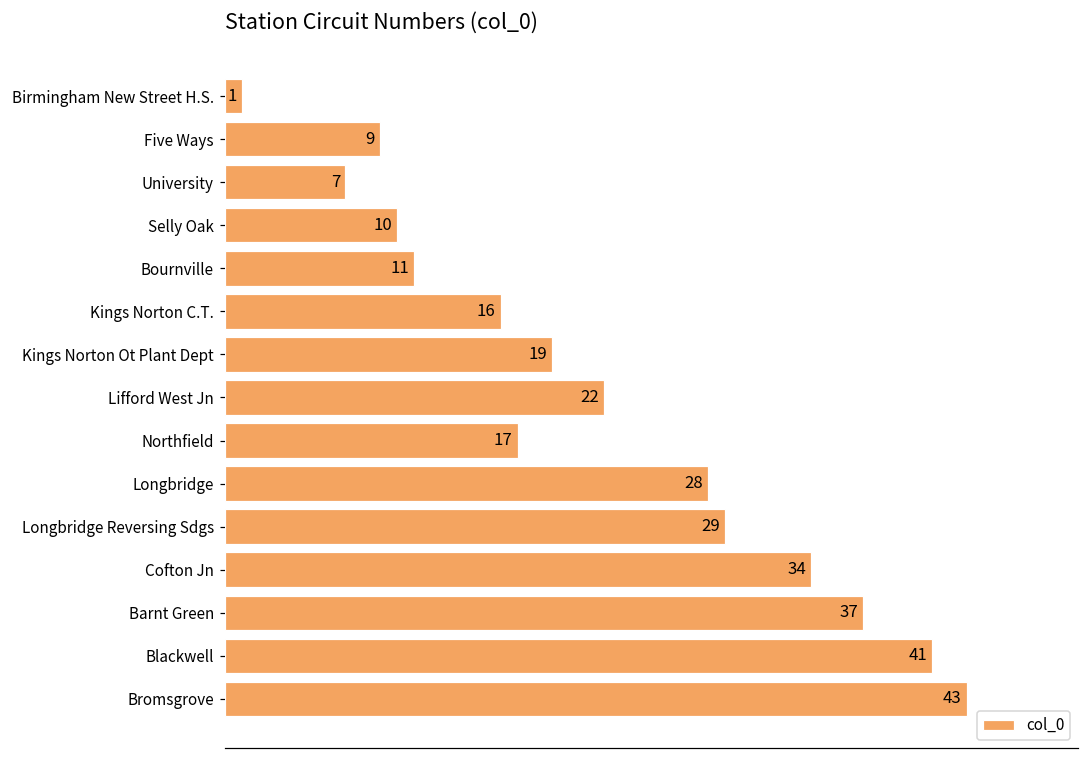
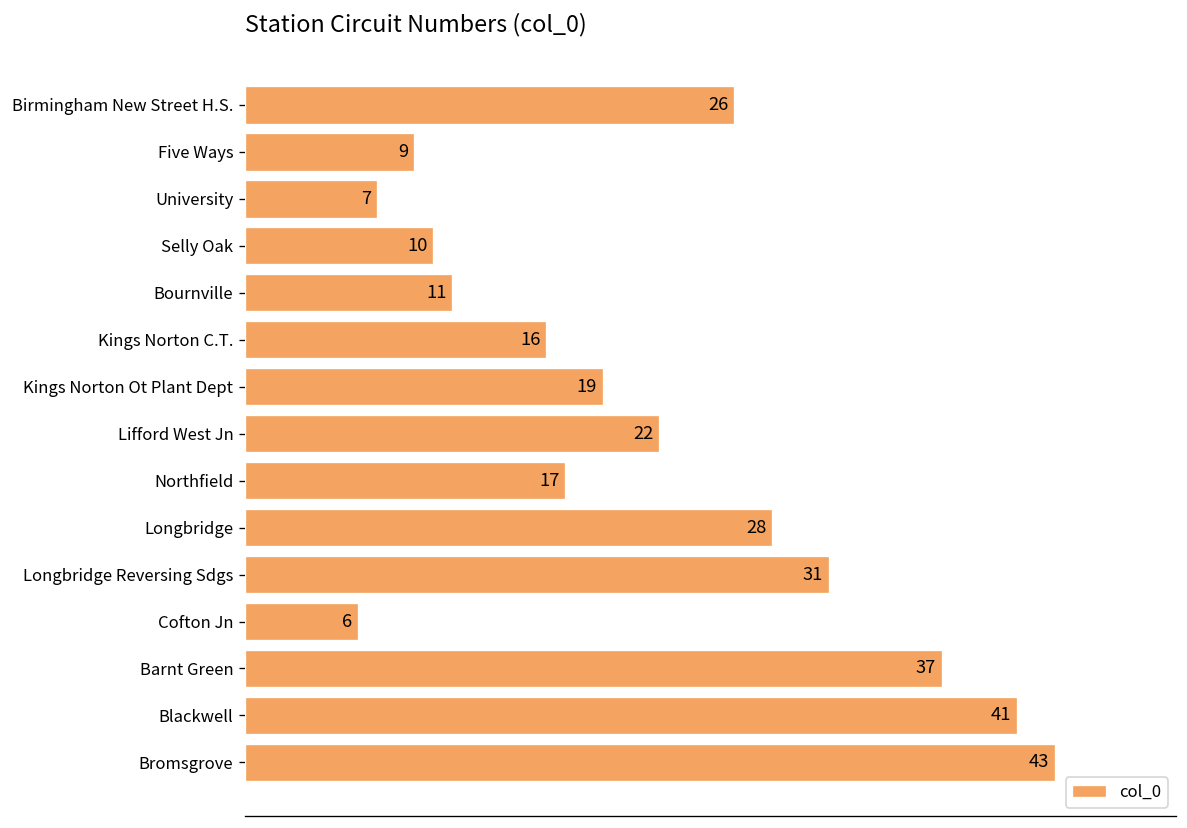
Birmingham New Street H.S.: 1 -> 26
Longbridge Reversing Sdgs: 29 -> 31
Cofton Jn: 34 -> 6
